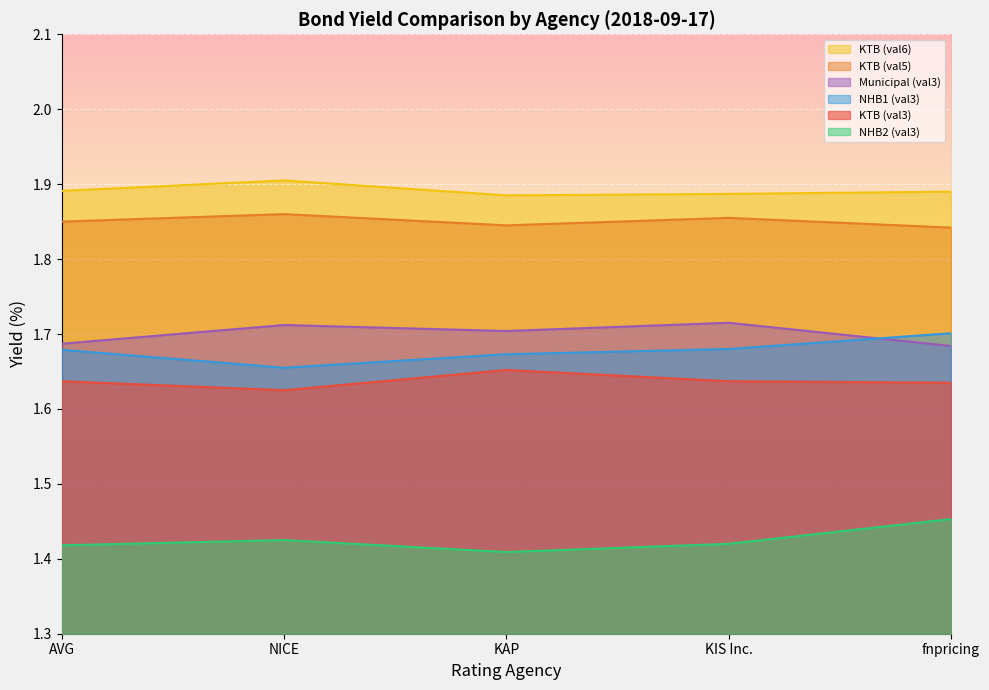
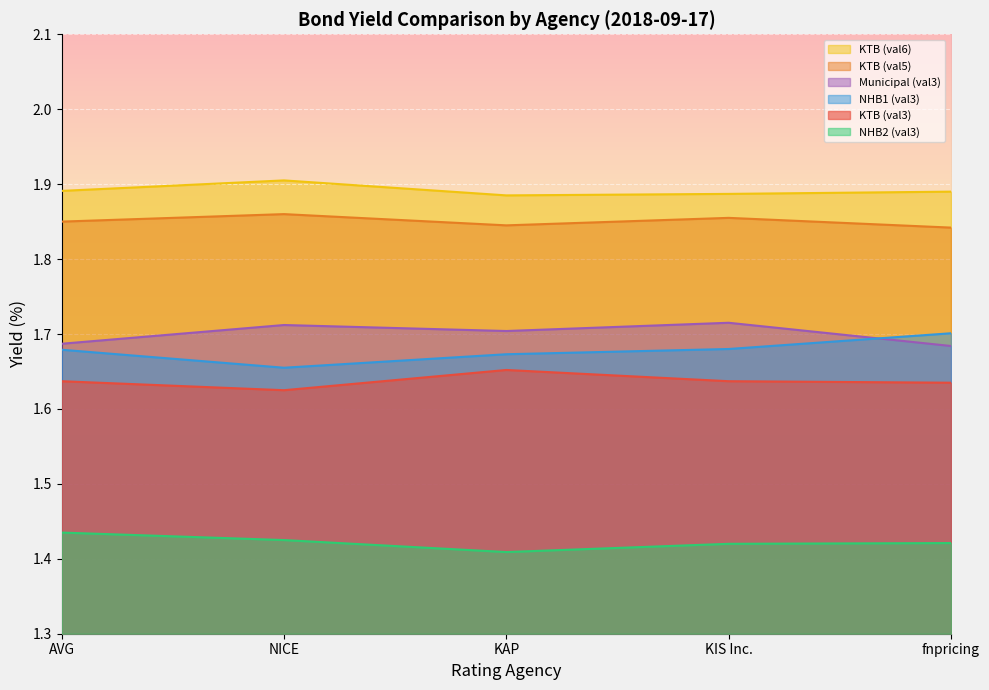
NHB2 (val3), AVG: 1.42 -> 1.44
NHB2 (val3), fnpricing: 1.45 -> 1.42
